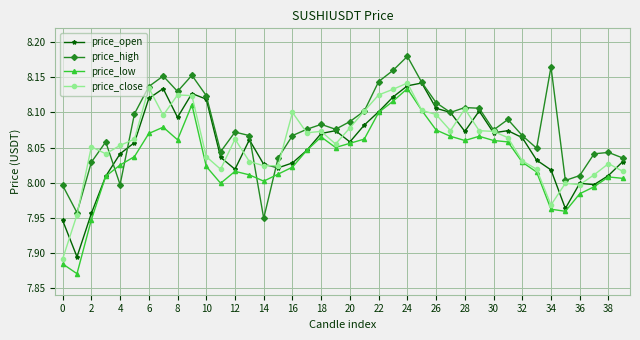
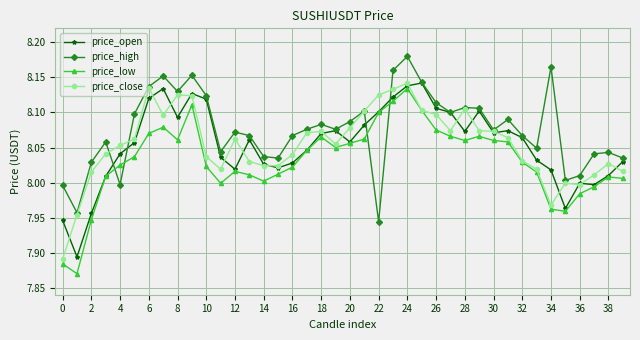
price_close, 2: 8.05 -> 8.02
price_high, 14: 7.95 -> 8.04
price_close, 16: 8.10 -> 8.04
price_high, 22: 8.14 -> 7.94
